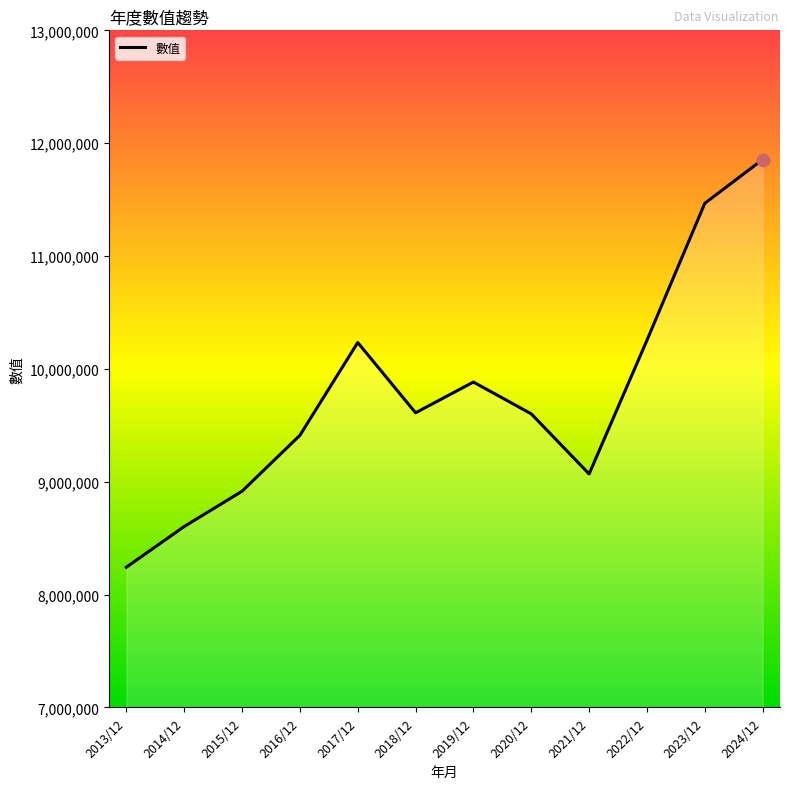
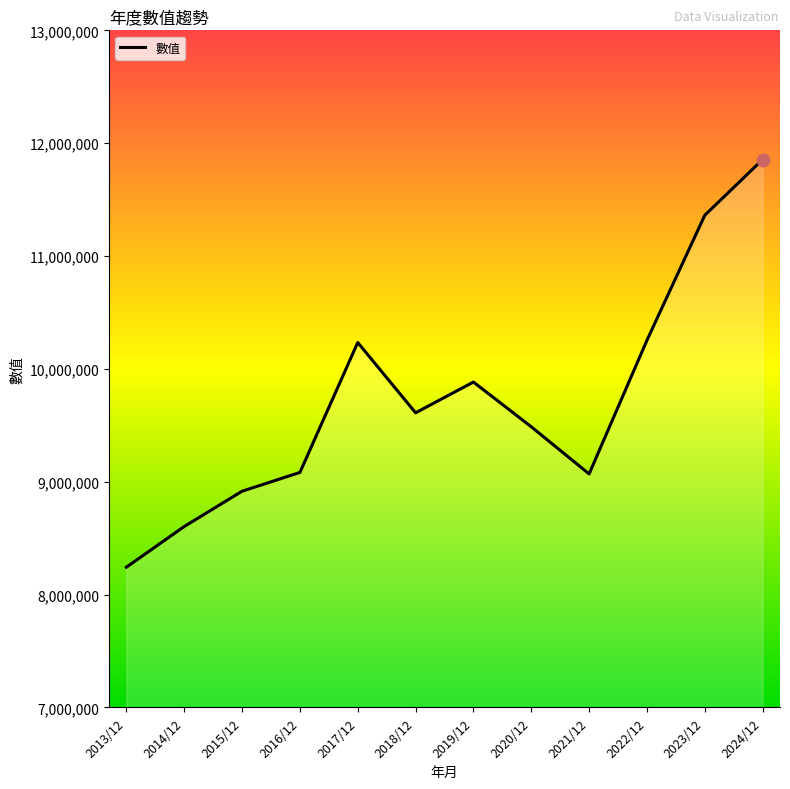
數值, 2016/12: 9,410,000 -> 9,080,000
數值, 2020/12: 9,600,000 -> 9,490,000
數值, 2023/12: 11,470,000 -> 11,360,000
